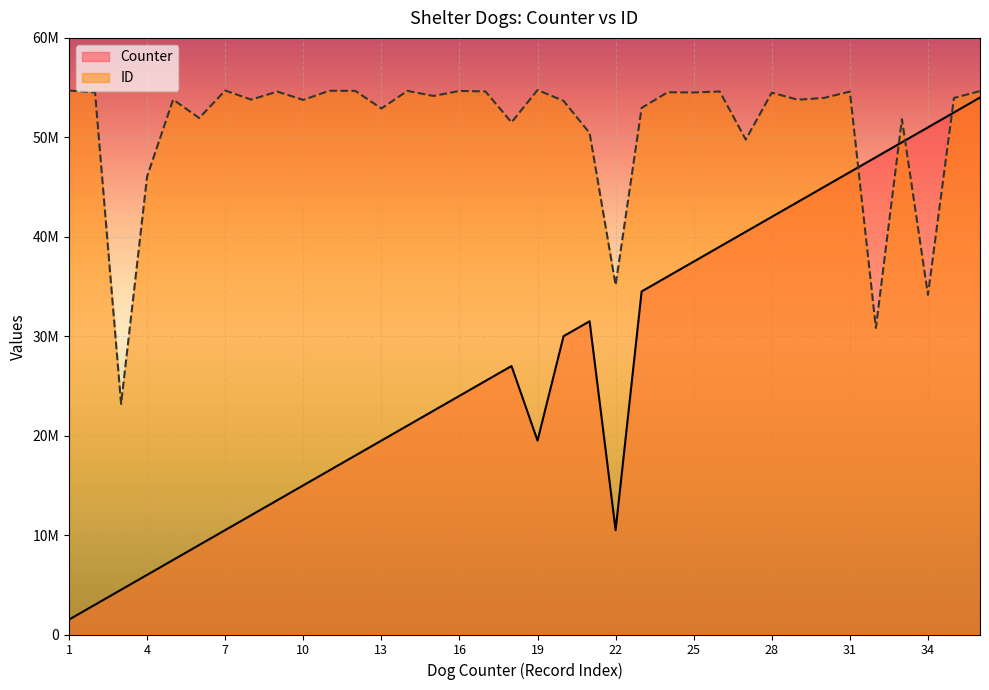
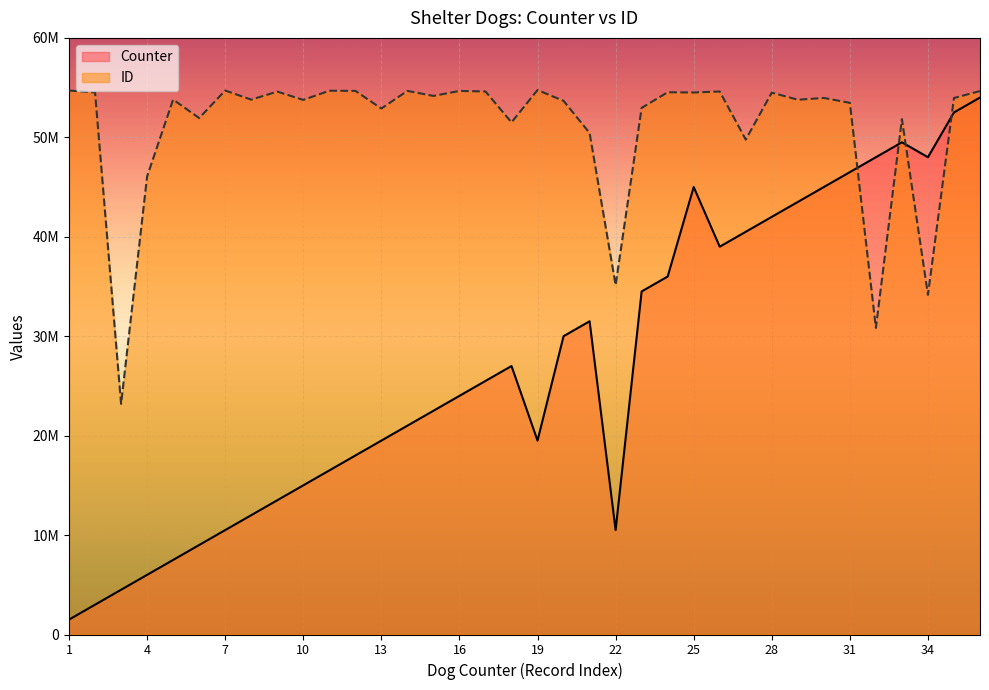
Counter, 25: 38000000 -> 45000000
ID, 31: 55000000 -> 53000000
Counter, 34: 51000000 -> 48000000
